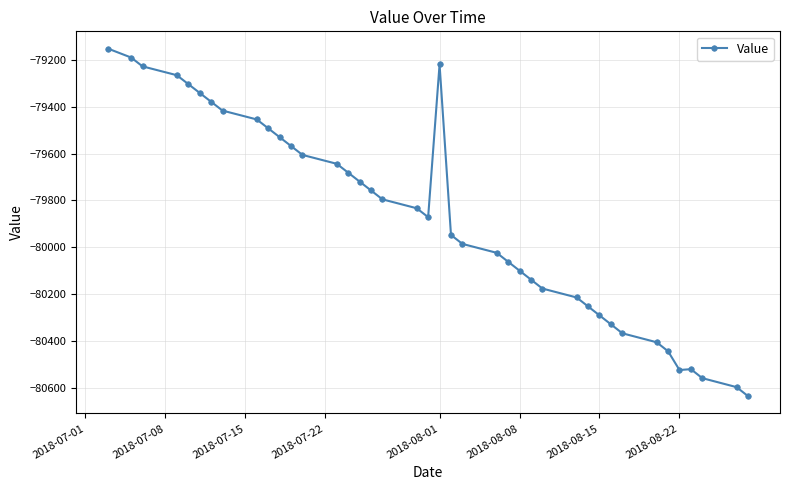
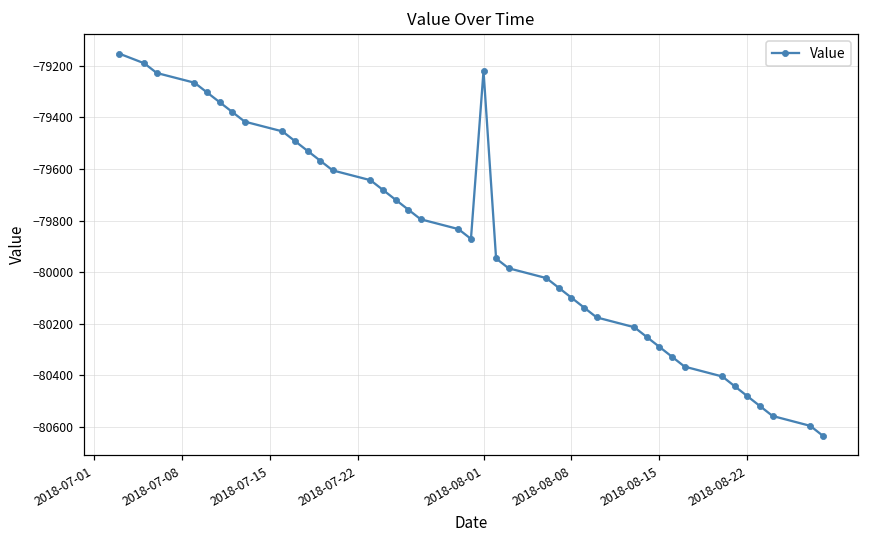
2018-08-22: -80520 -> -80480
